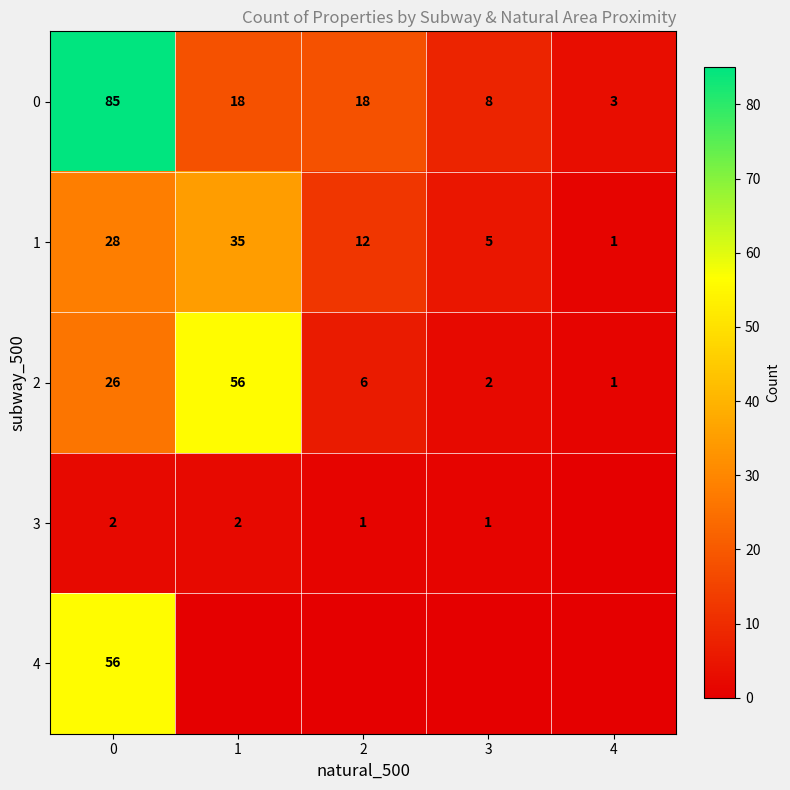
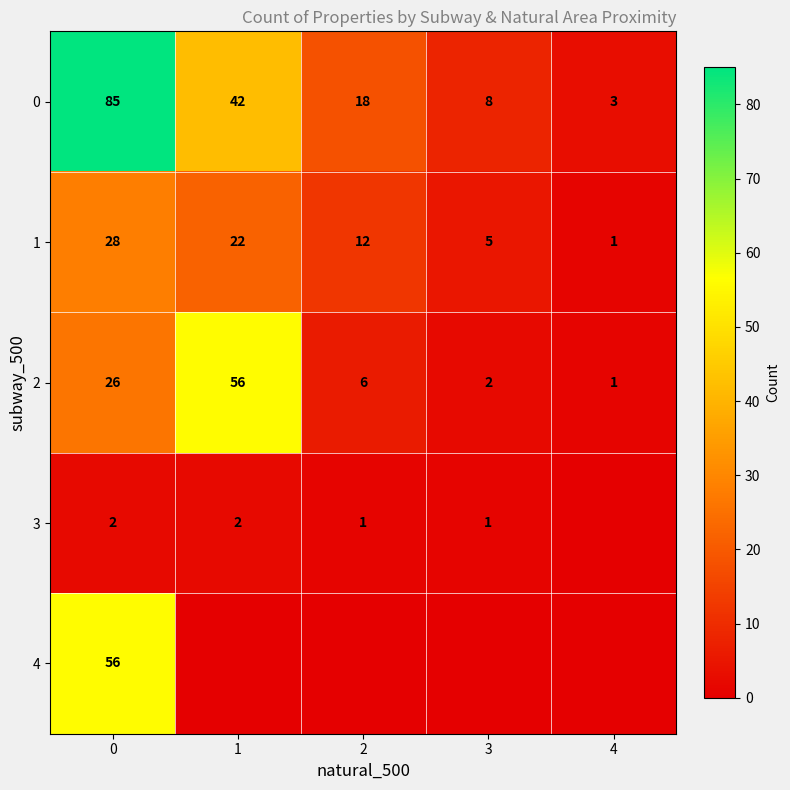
0, 1: 18 -> 42
1, 1: 35 -> 22
